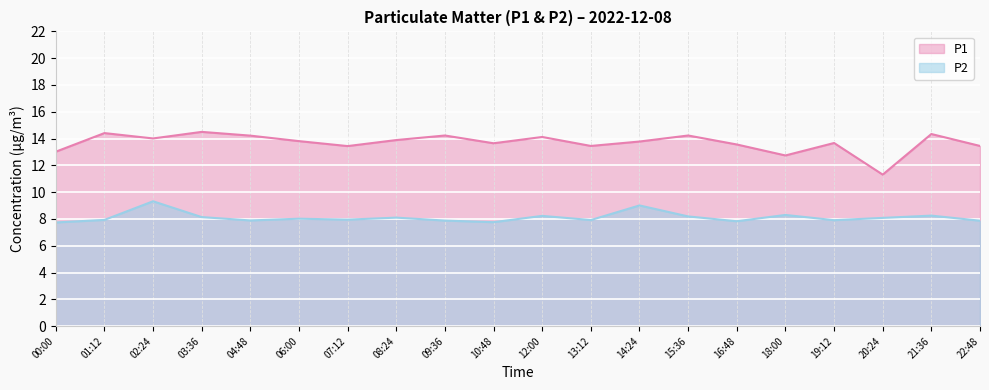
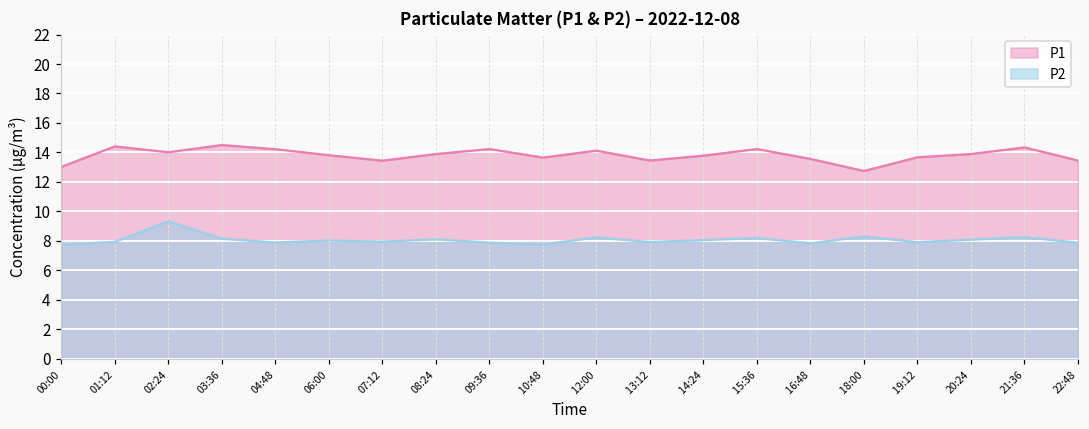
P2, 14:24: 9.0 -> 8.1
P1, 20:24: 11.3 -> 13.9
